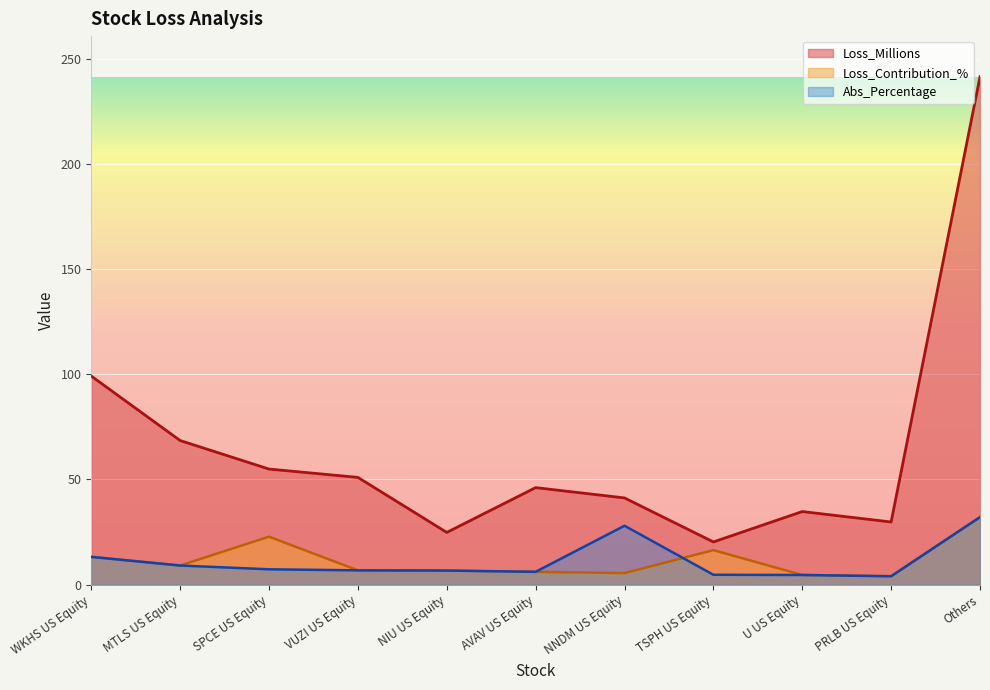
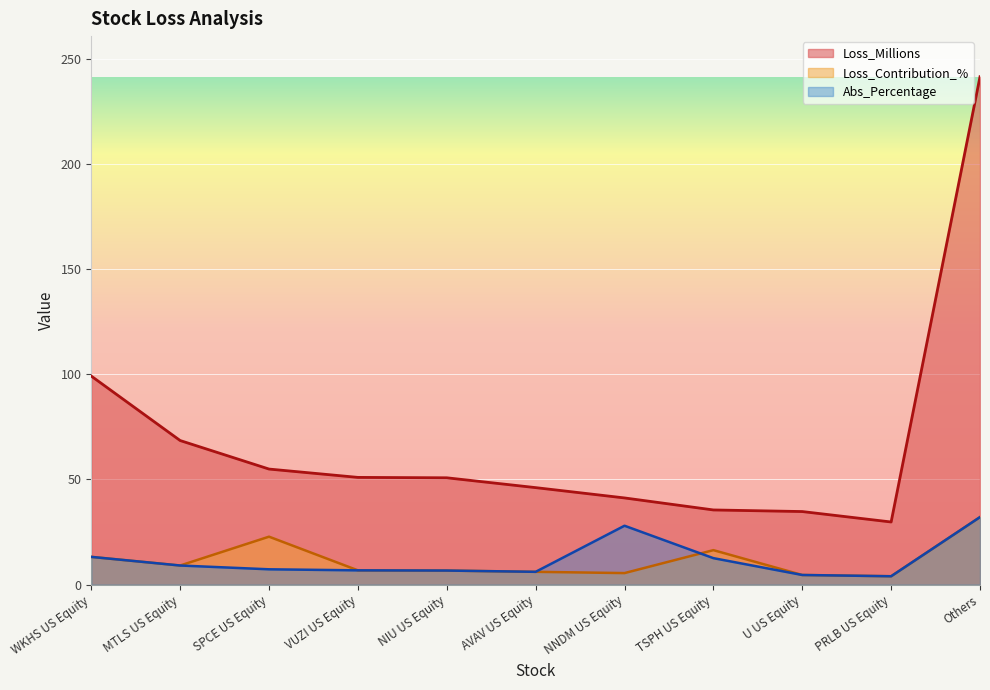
Loss_Millions, NIU US Equity: 25 -> 51
Loss_Millions, TSPH US Equity: 20 -> 36
Abs_Percentage, TSPH US Equity: 5 -> 13
